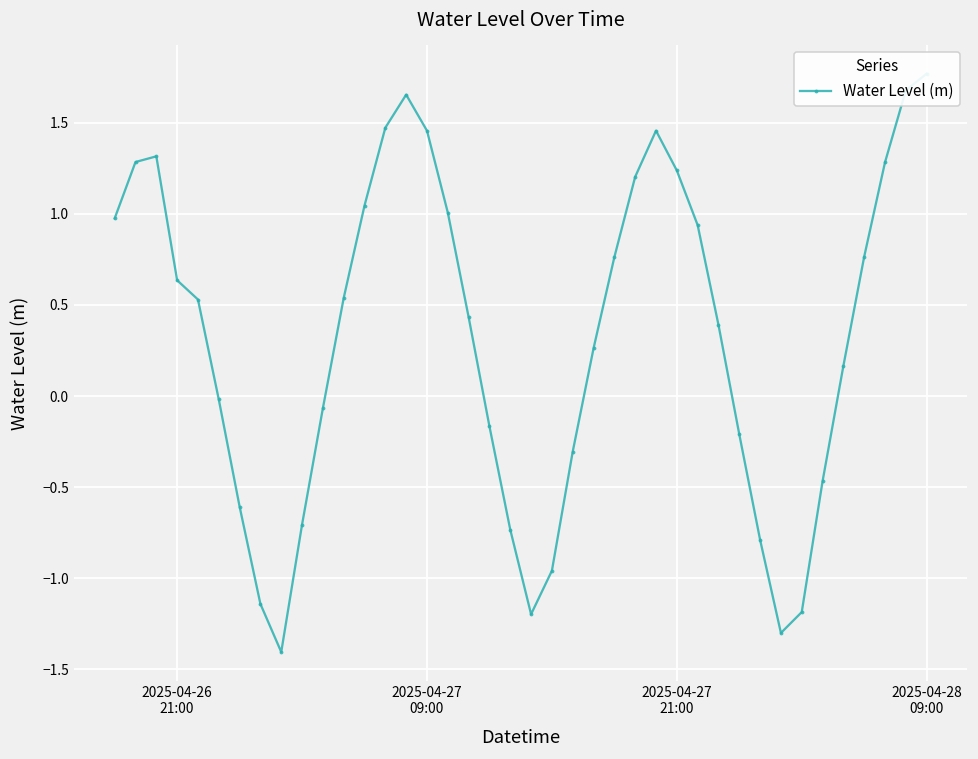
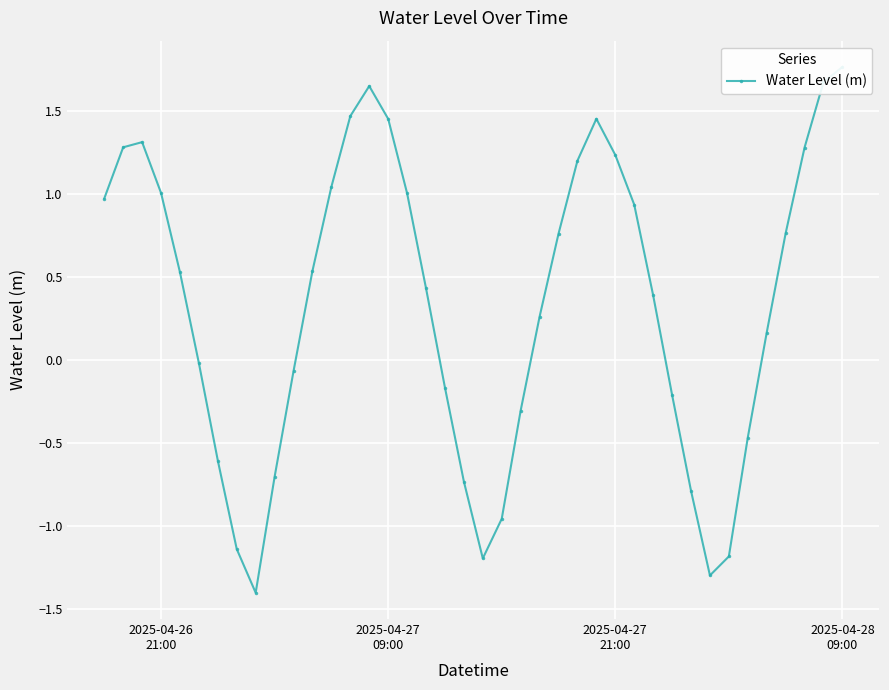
2025-04-26 21:00: 0.63 -> 1.01
